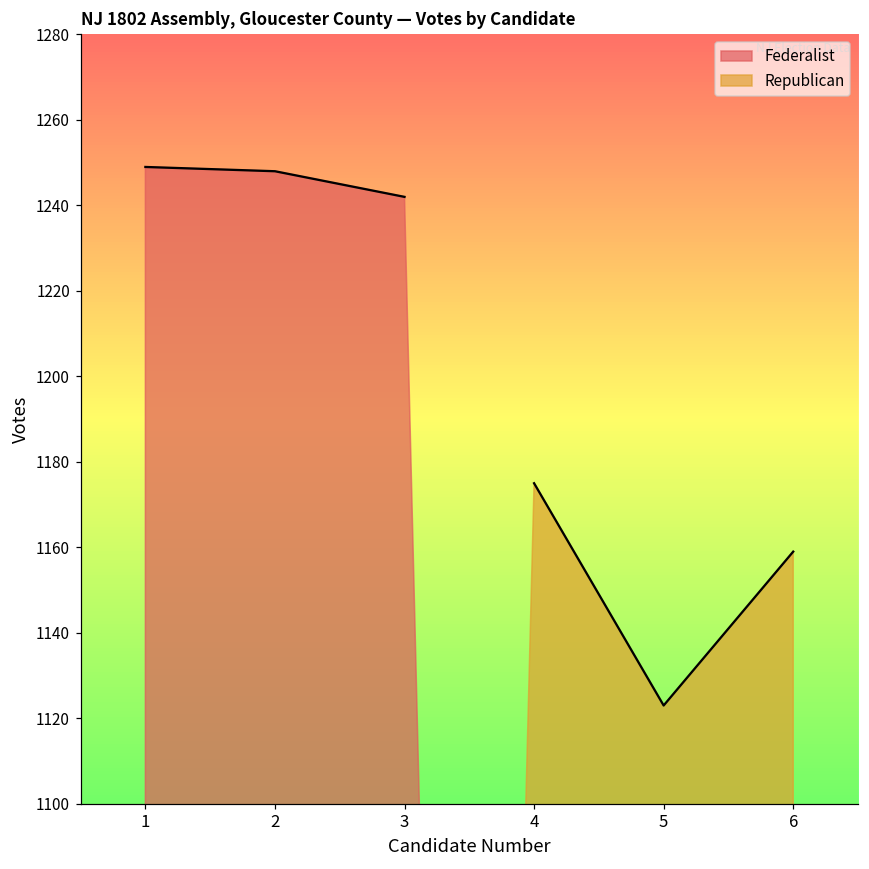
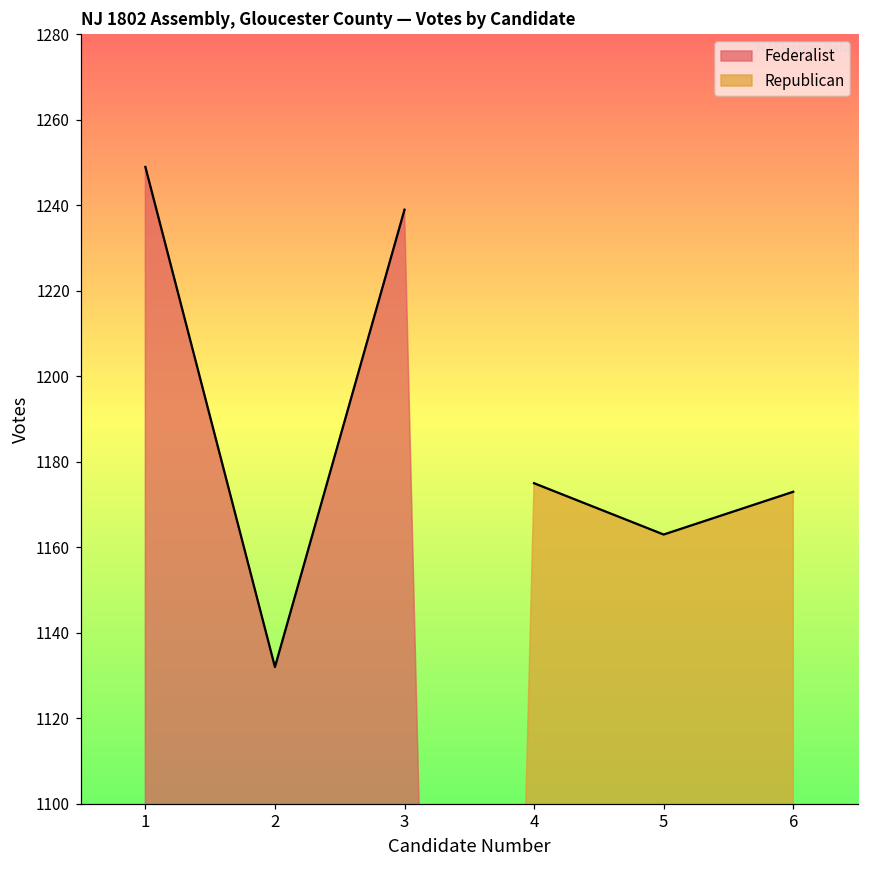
Federalist, 2: 1248 -> 1132
Federalist, 3: 1242 -> 1239
Republican, 5: 1123 -> 1163
Republican, 6: 1159 -> 1173
